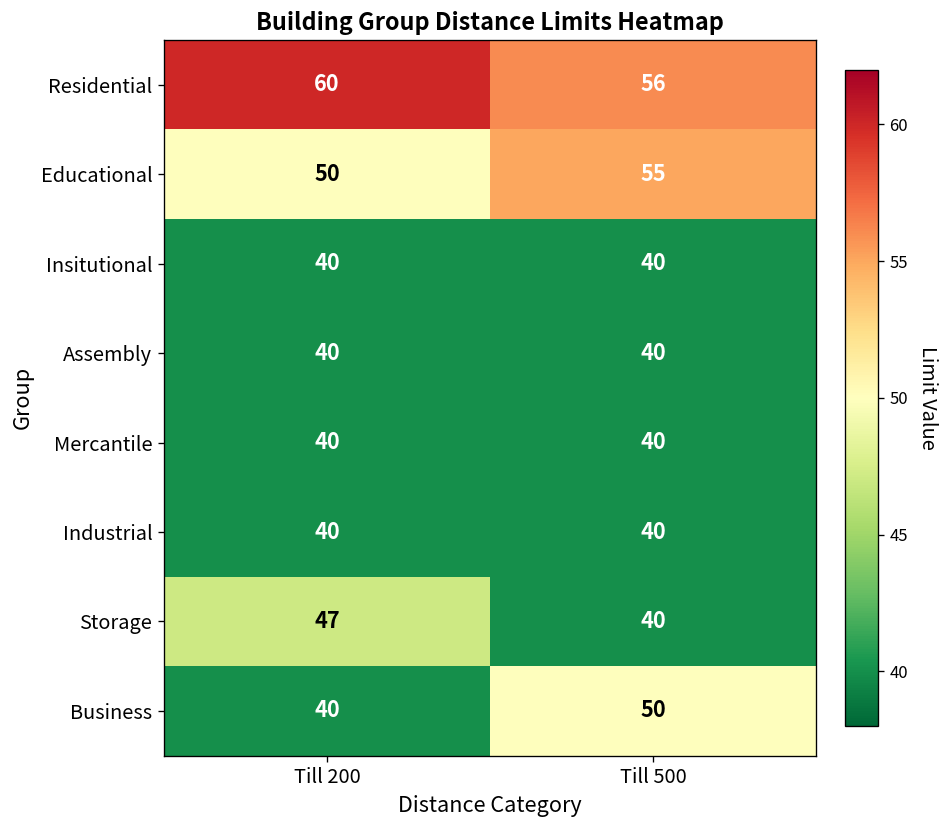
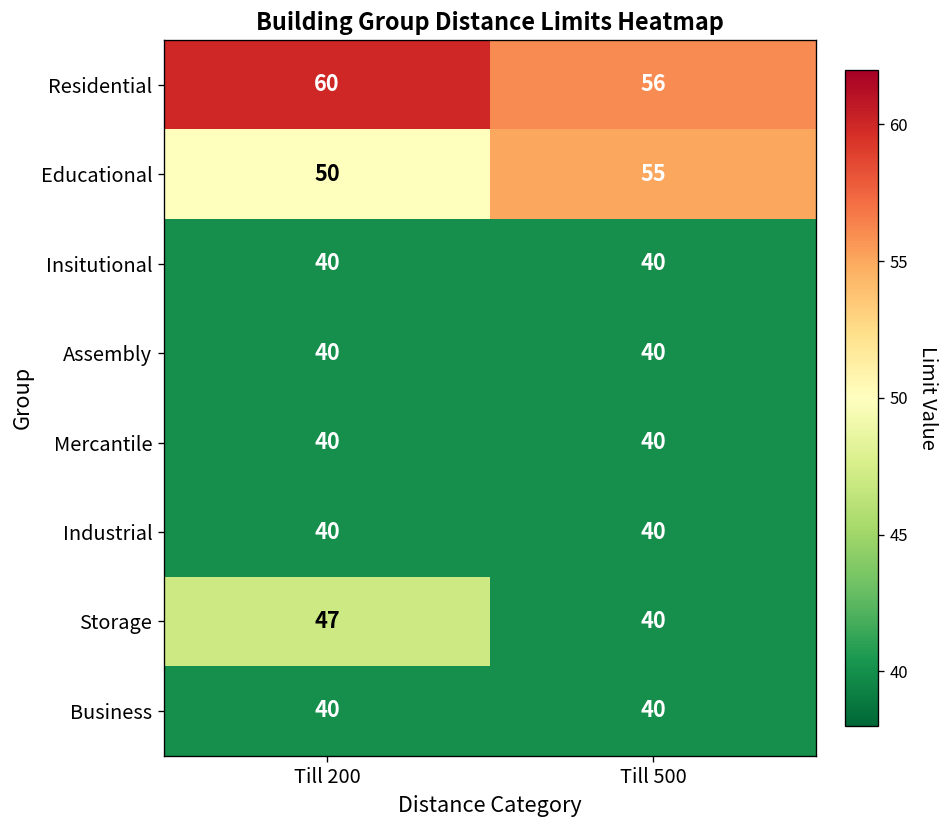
Business, Till 500: 50 -> 40
